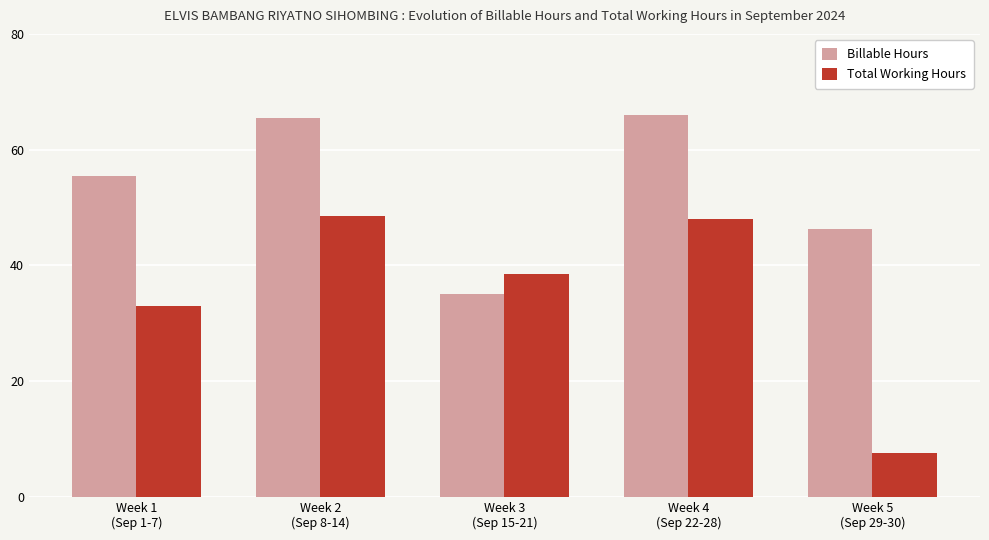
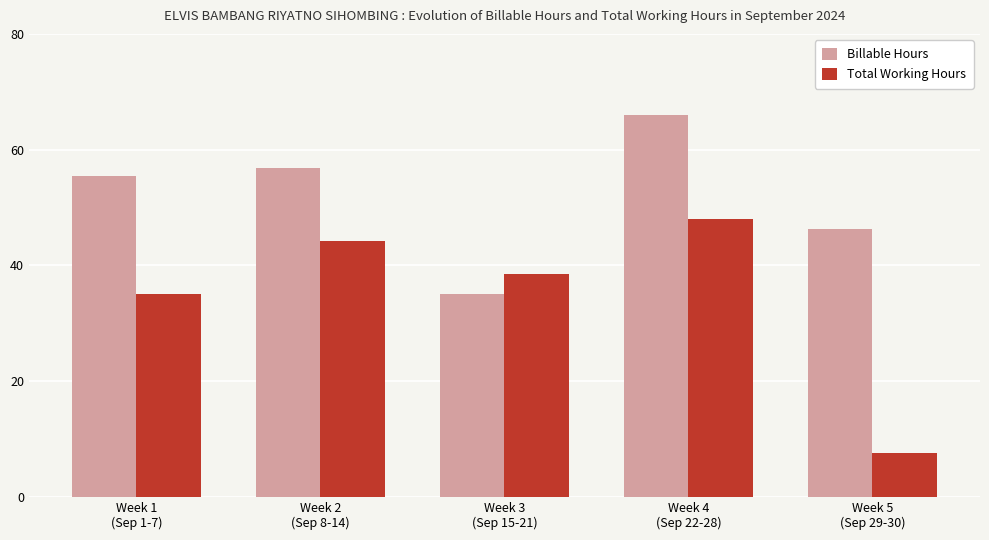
Total Working Hours, Week 1 (Sep 1-7): 33 -> 35
Billable Hours, Week 2 (Sep 8-14): 66 -> 57
Total Working Hours, Week 2 (Sep 8-14): 49 -> 44
